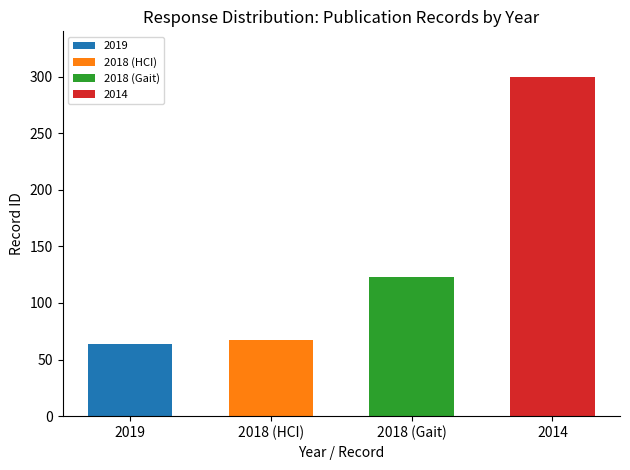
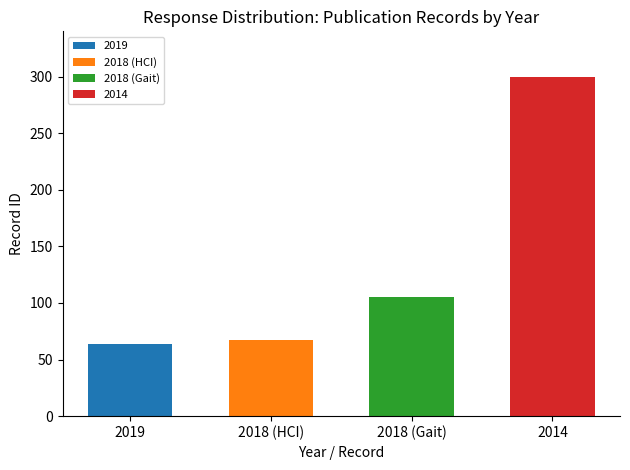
2018 (Gait): 123 -> 105
